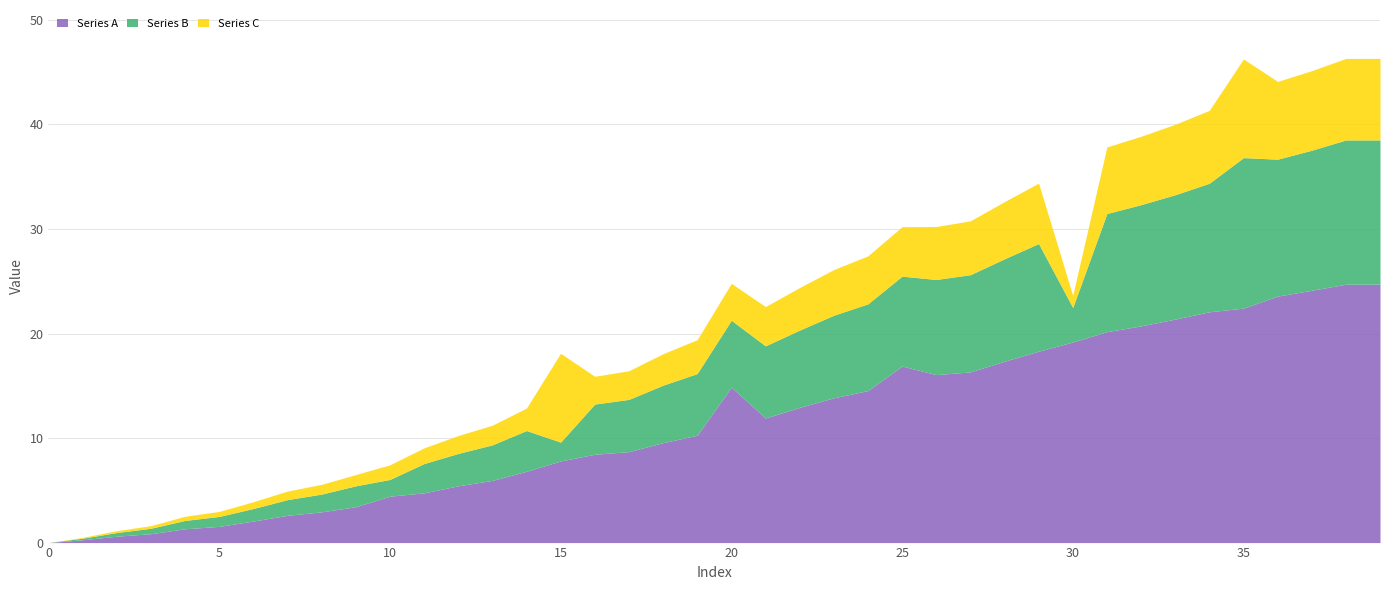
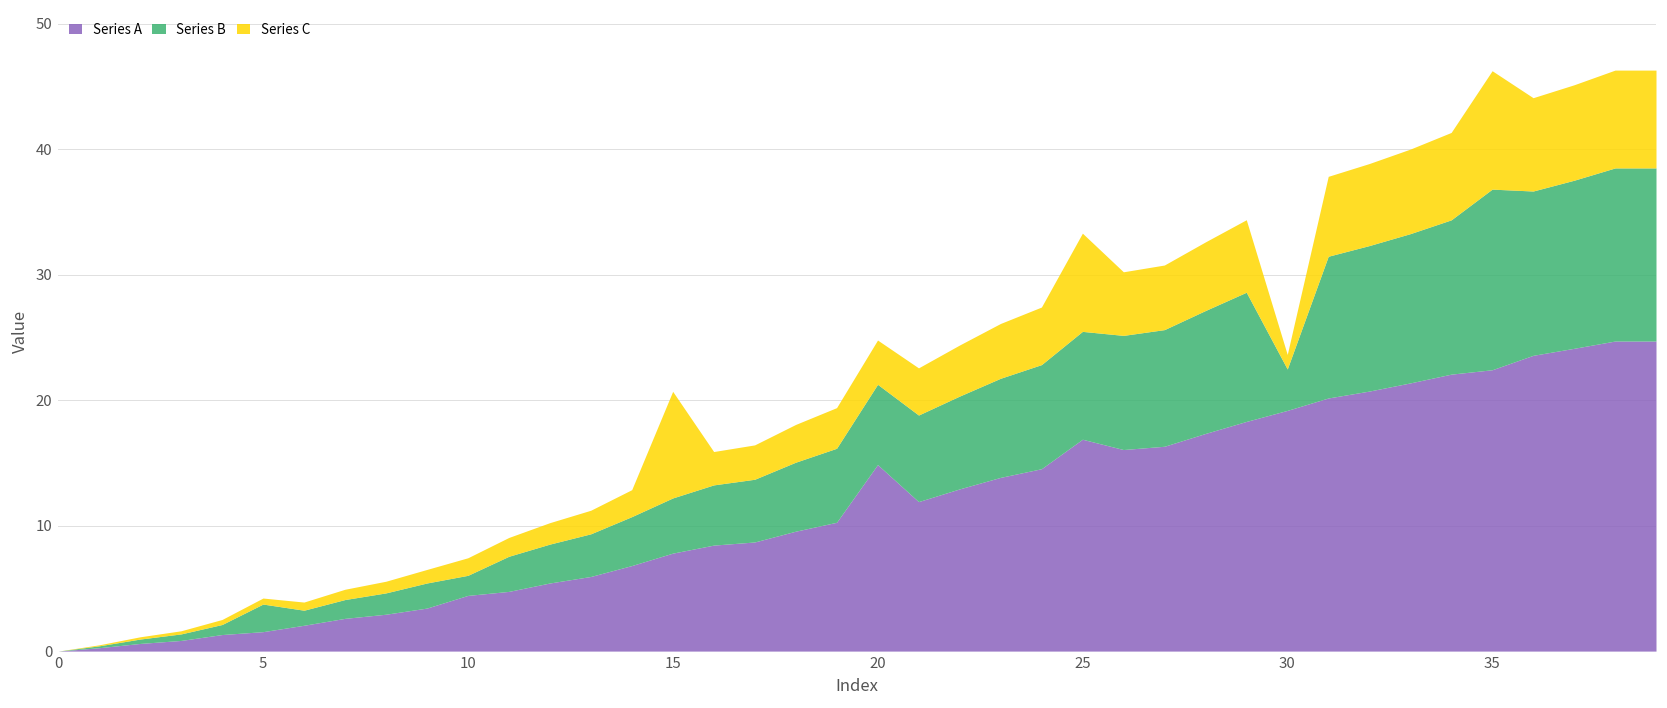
Series B, 5: 1.0 -> 2.2
Series B, 15: 1.8 -> 4.4
Series C, 25: 4.7 -> 7.8
